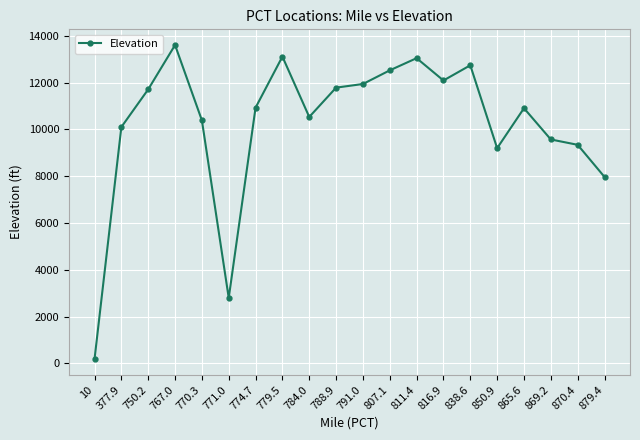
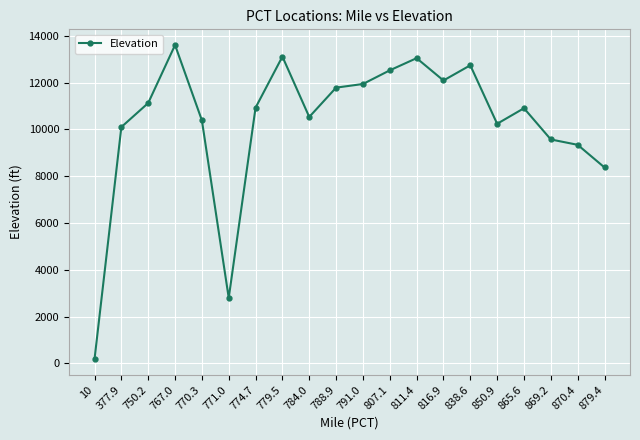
750.2: 11700 -> 11100
850.9: 9200 -> 10200
879.4: 8000 -> 8400
